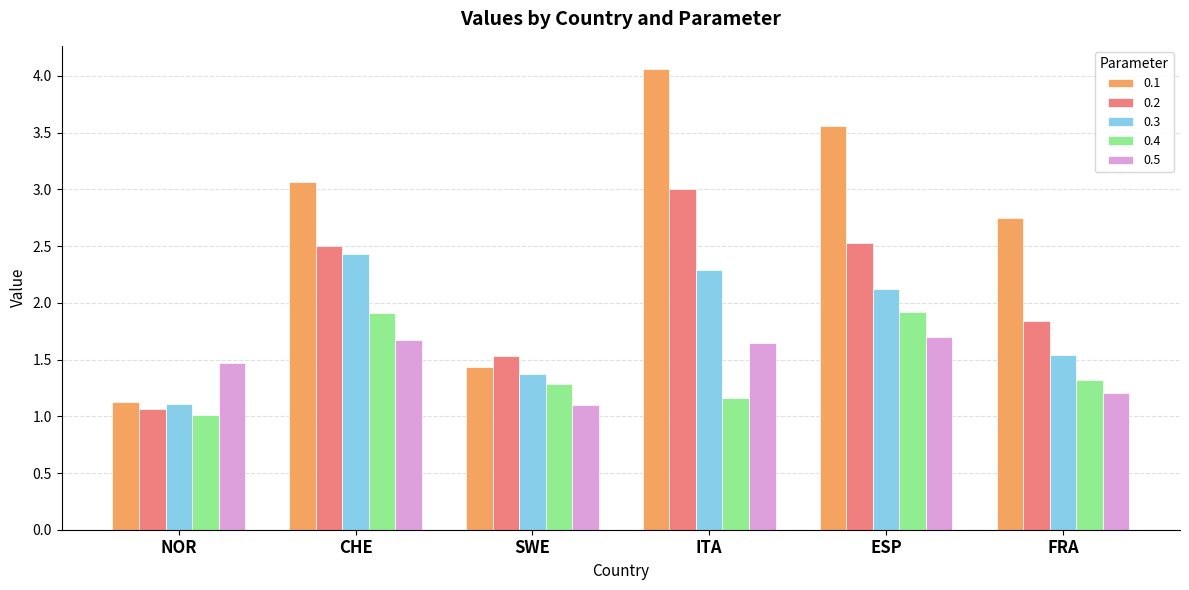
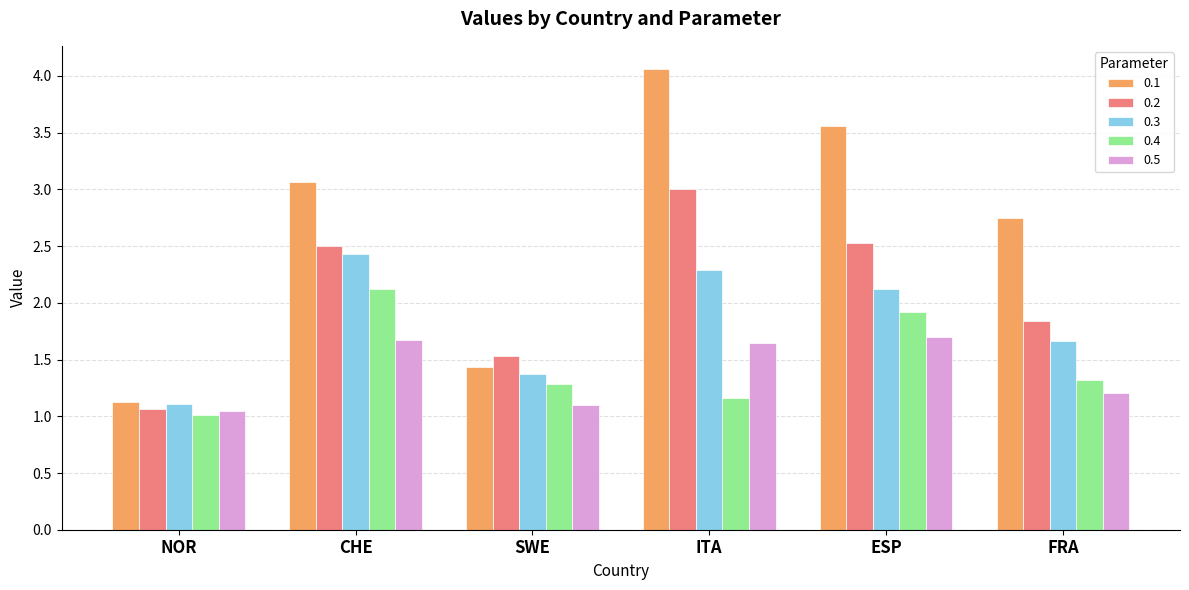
0.5, NOR: 1.47 -> 1.05
0.4, CHE: 1.91 -> 2.12
0.3, FRA: 1.54 -> 1.66
